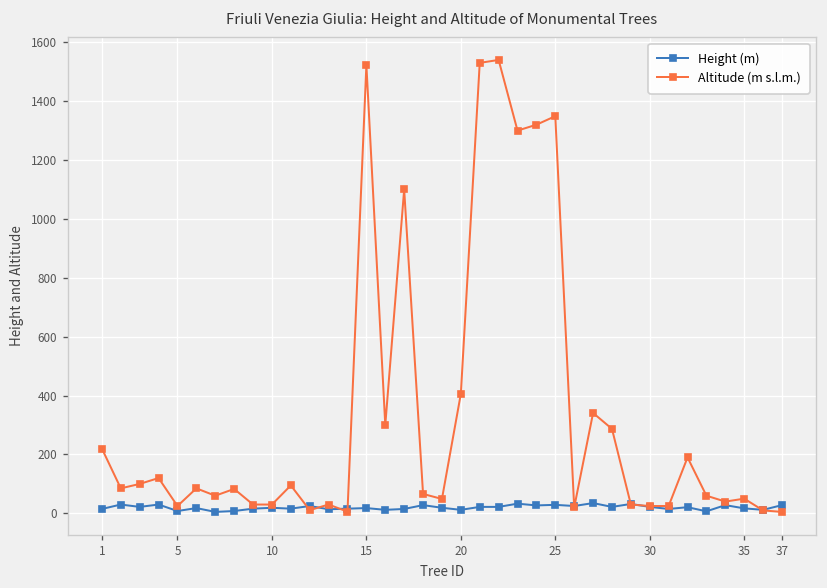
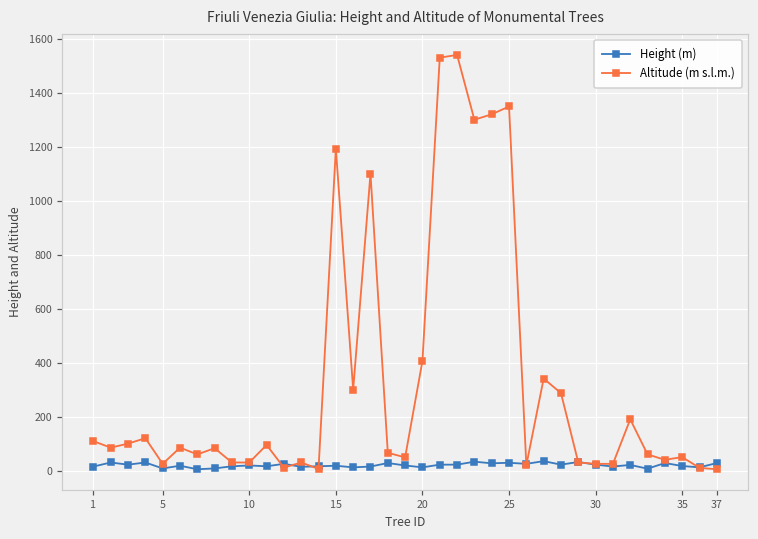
Altitude (m s.l.m.), 1: 220 -> 110
Altitude (m s.l.m.), 15: 1520 -> 1190
